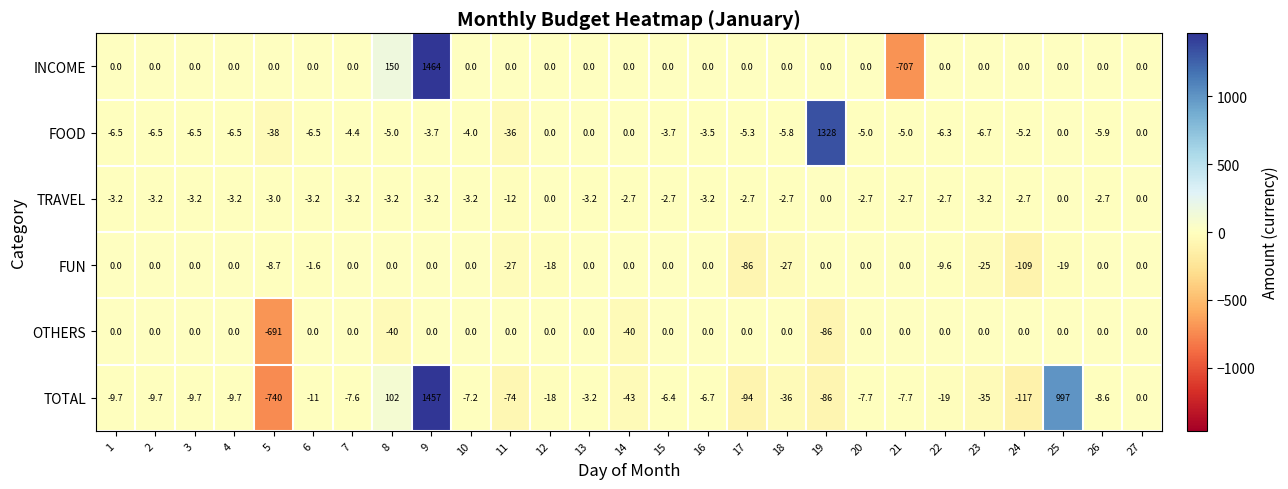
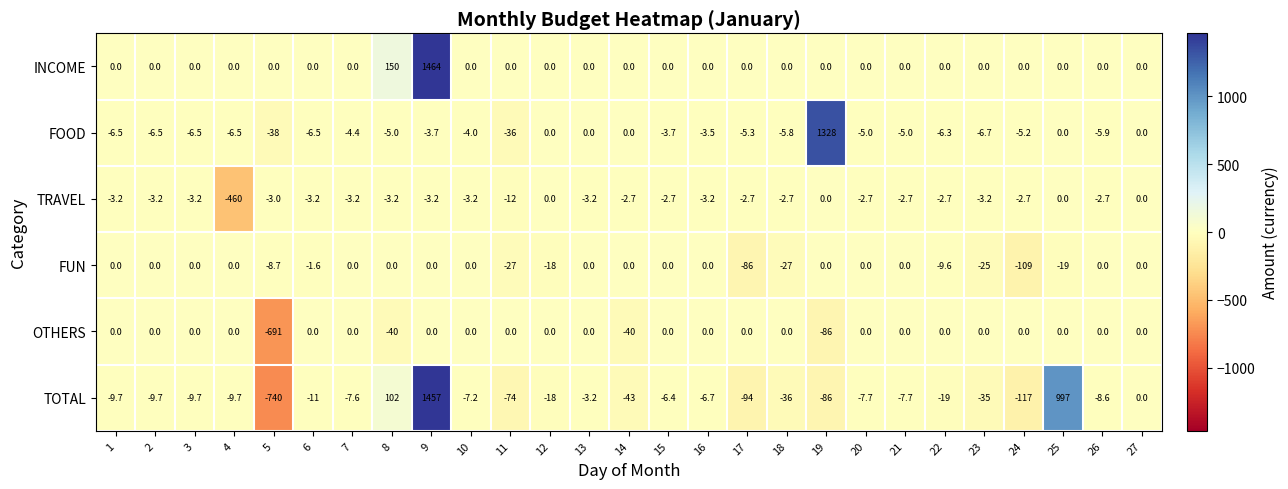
INCOME, 21: -707 -> 0.0
TRAVEL, 4: -3.2 -> -460
